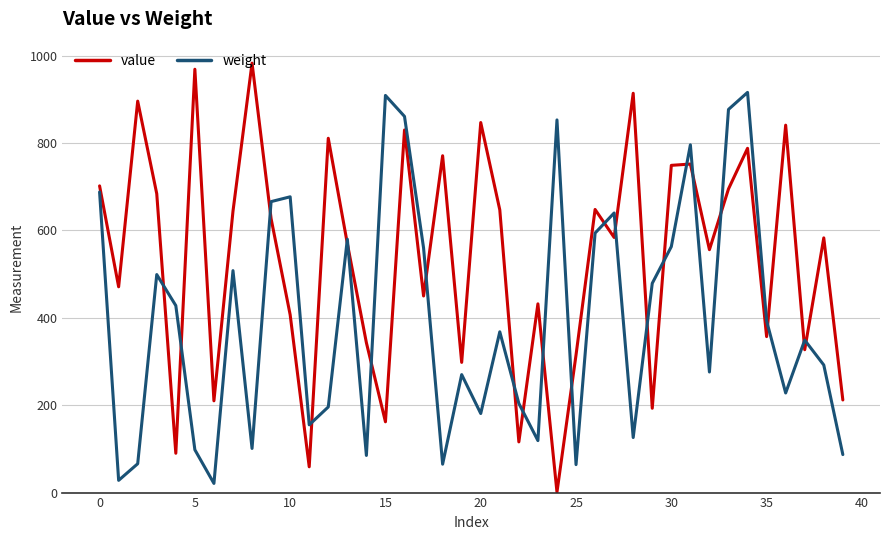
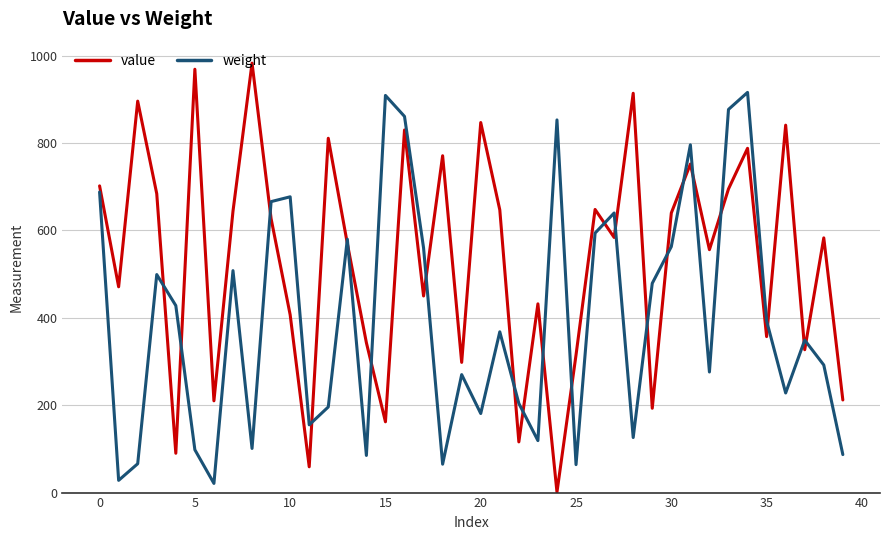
value, 30: 750 -> 640
